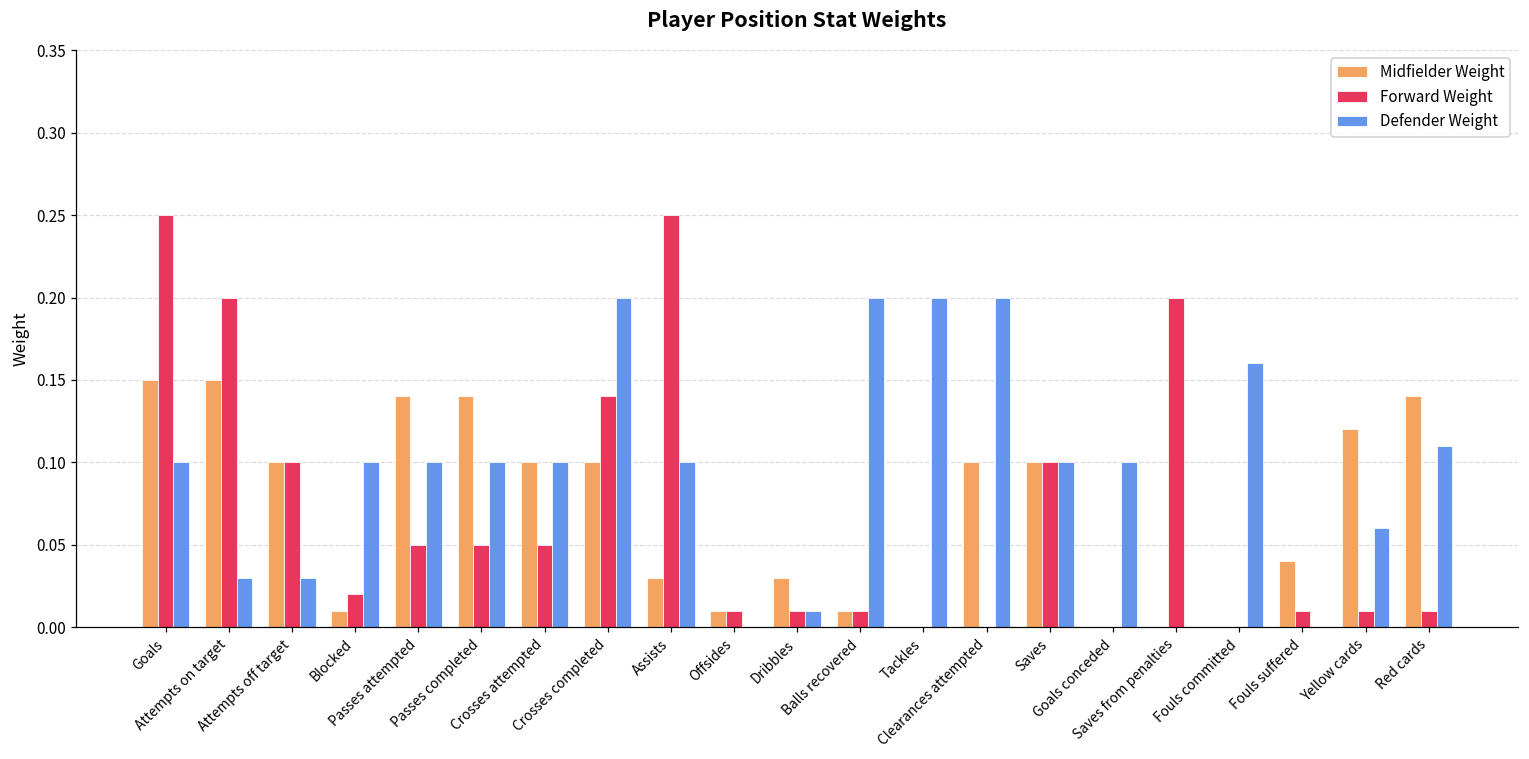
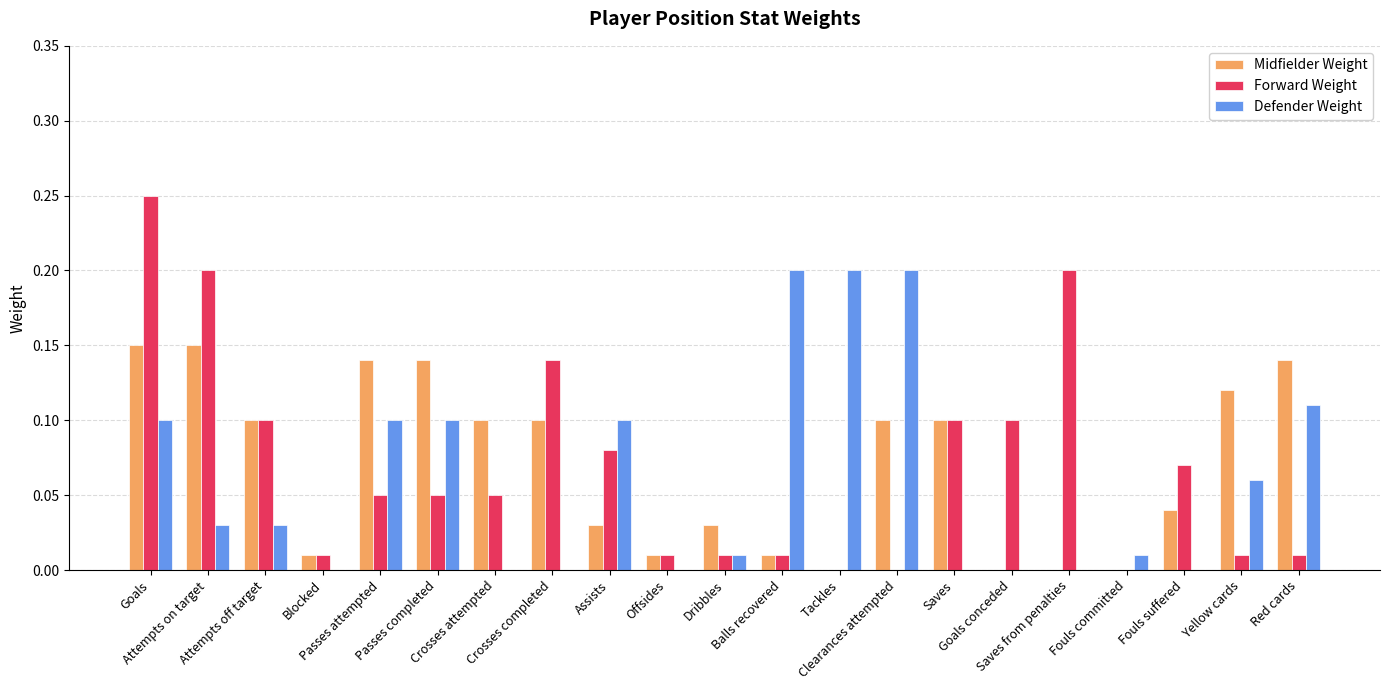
Forward Weight, Blocked: 0.02 -> 0.01
Defender Weight, Blocked: 0.1 -> 0.0
Defender Weight, Crosses attempted: 0.1 -> 0.0
Defender Weight, Crosses completed: 0.2 -> 0.0
Forward Weight, Assists: 0.25 -> 0.08
Defender Weight, Saves: 0.1 -> 0.0
Forward Weight, Goals conceded: 0.0 -> 0.1
Defender Weight, Goals conceded: 0.1 -> 0.0
Defender Weight, Fouls committed: 0.16 -> 0.01
Forward Weight, Fouls suffered: 0.01 -> 0.07
